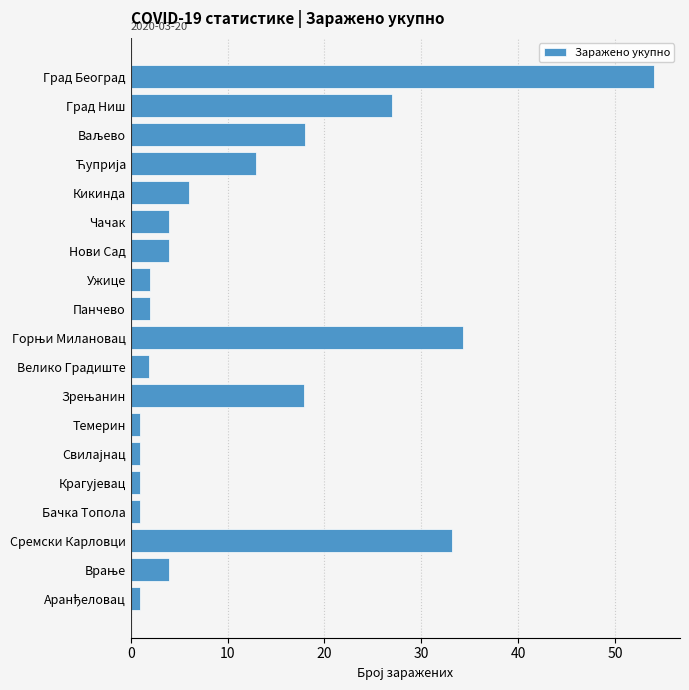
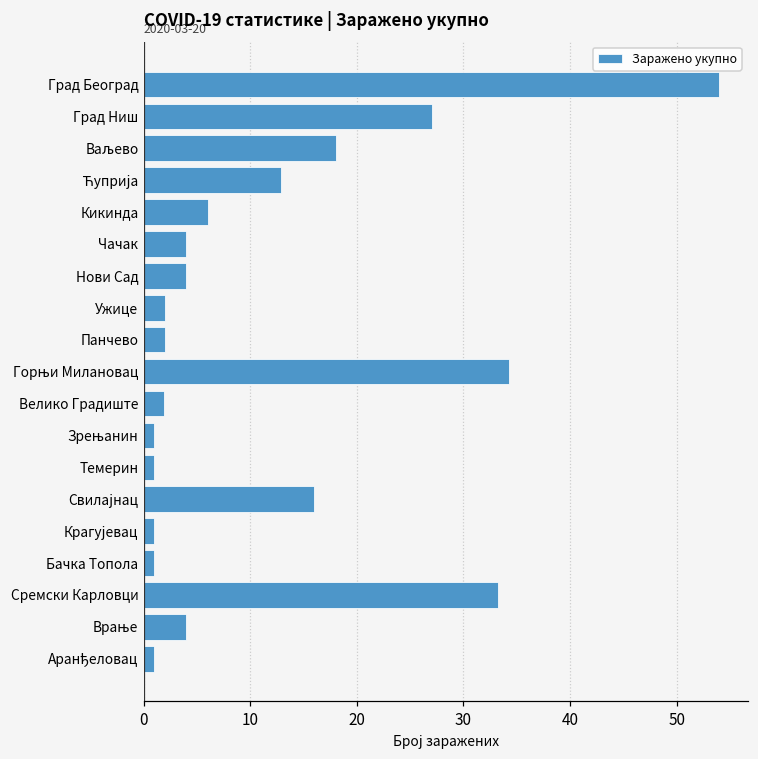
Зрењанин: 18 -> 1
Свилајнац: 1 -> 16
